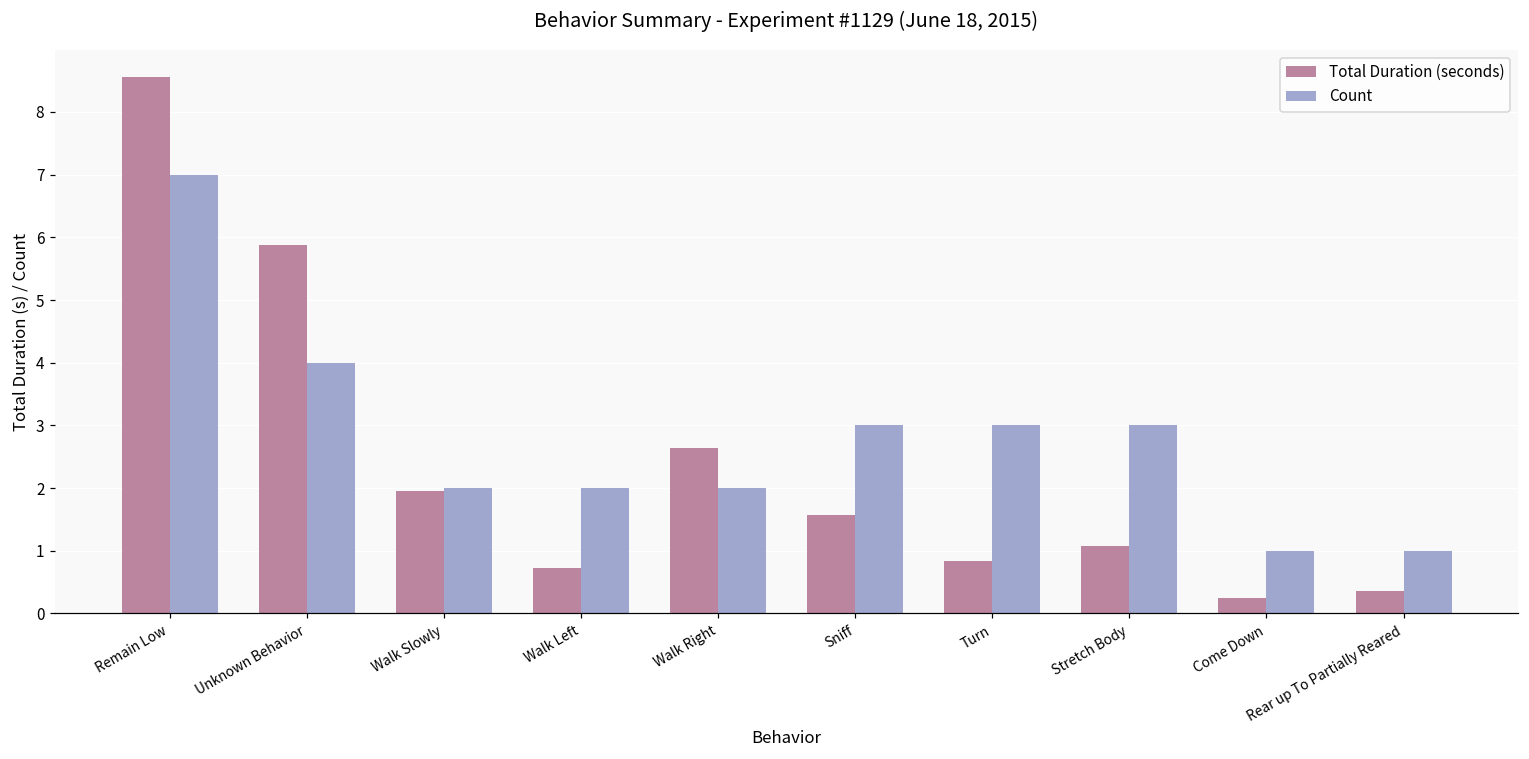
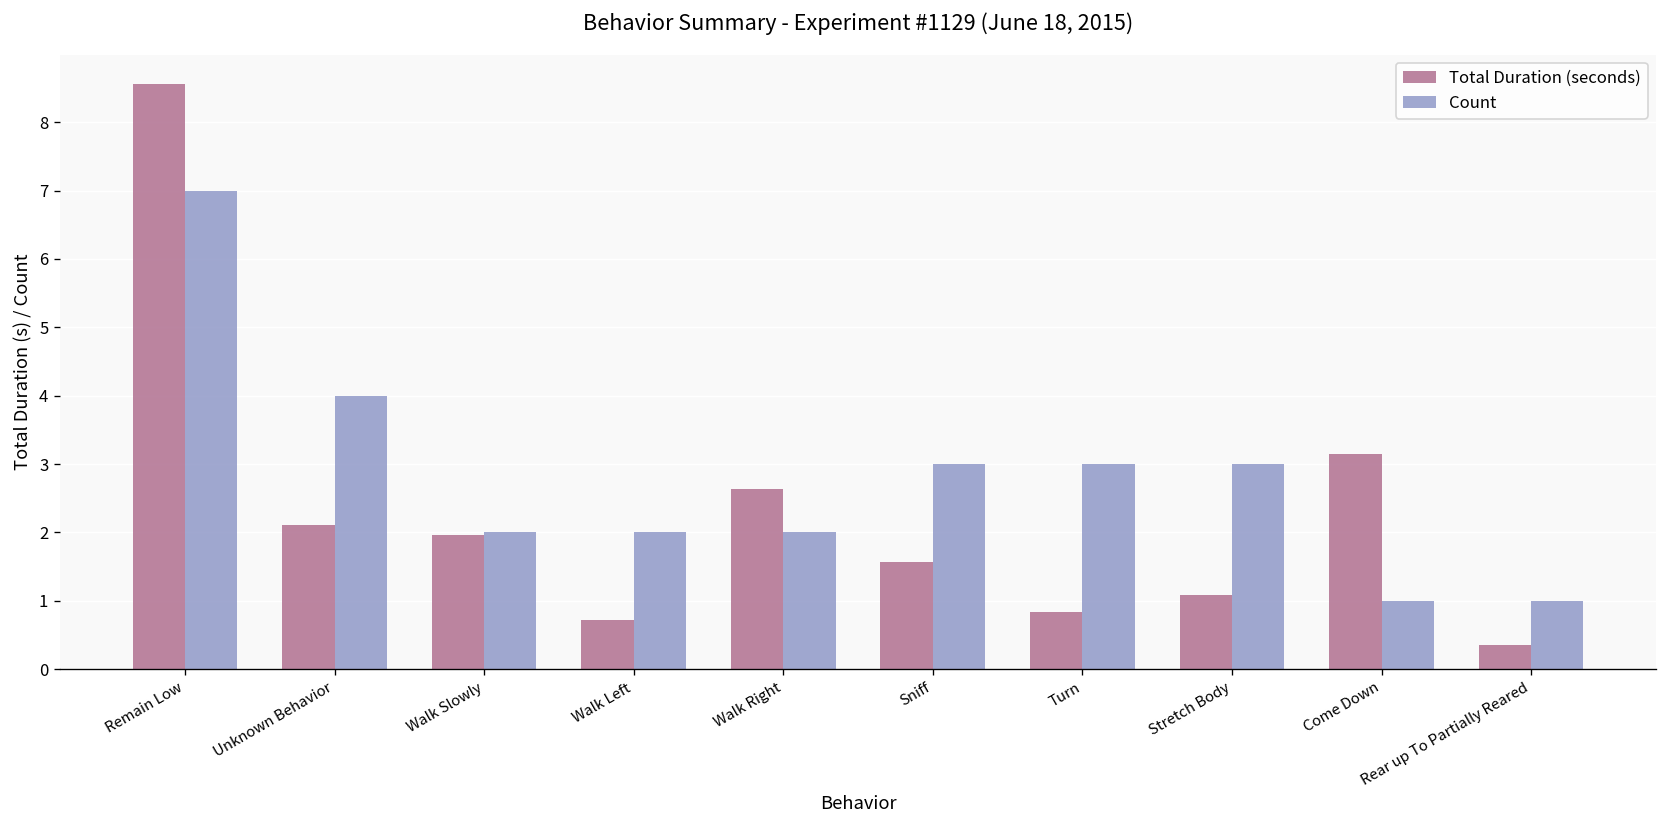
Total Duration (seconds), Unknown Behavior: 5.9 -> 2.1
Total Duration (seconds), Come Down: 0.2 -> 3.2
